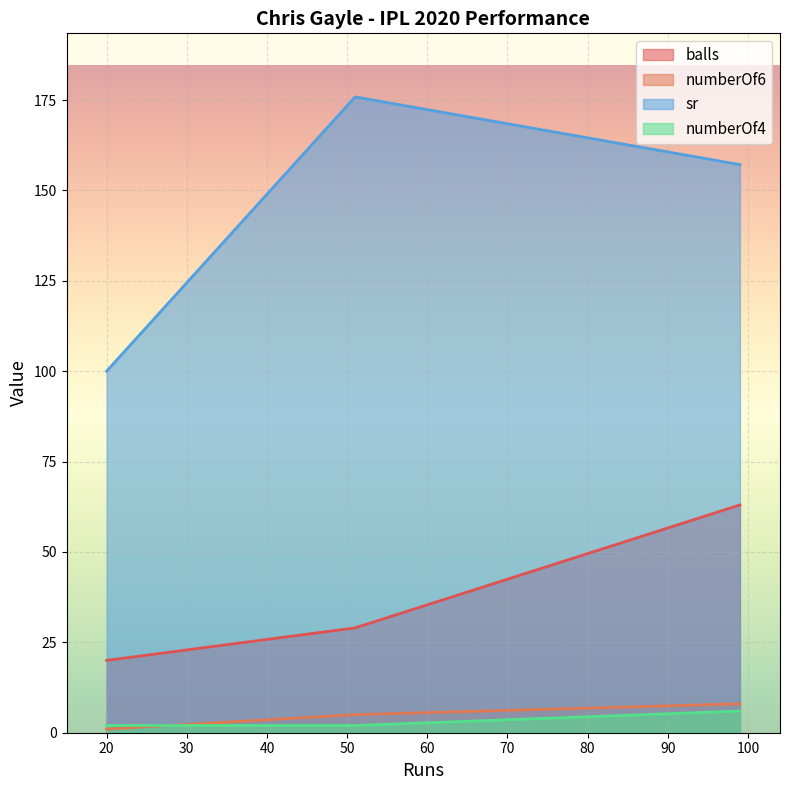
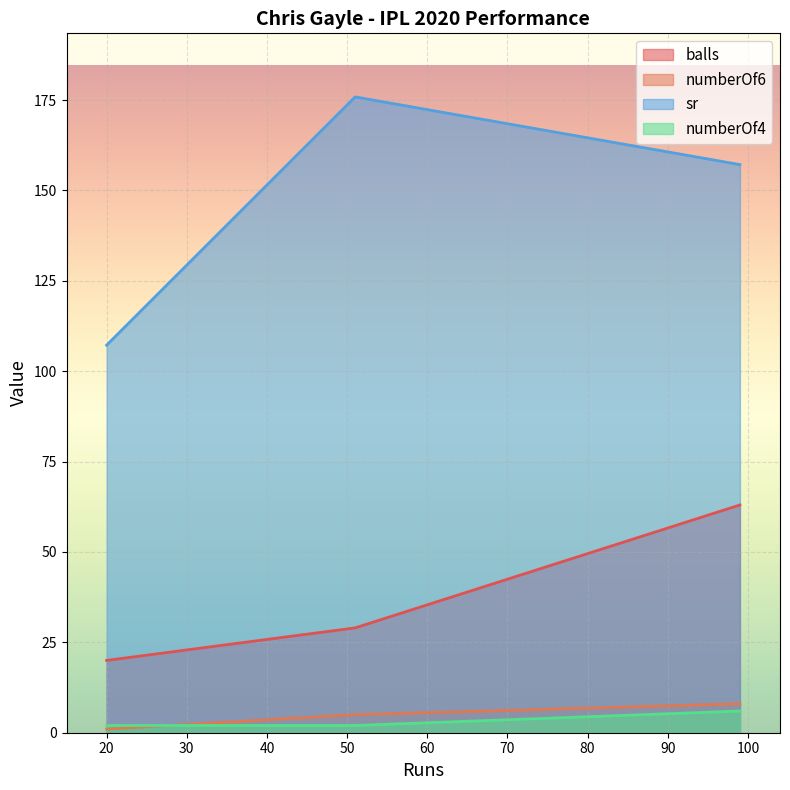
sr, 20: 100 -> 107
